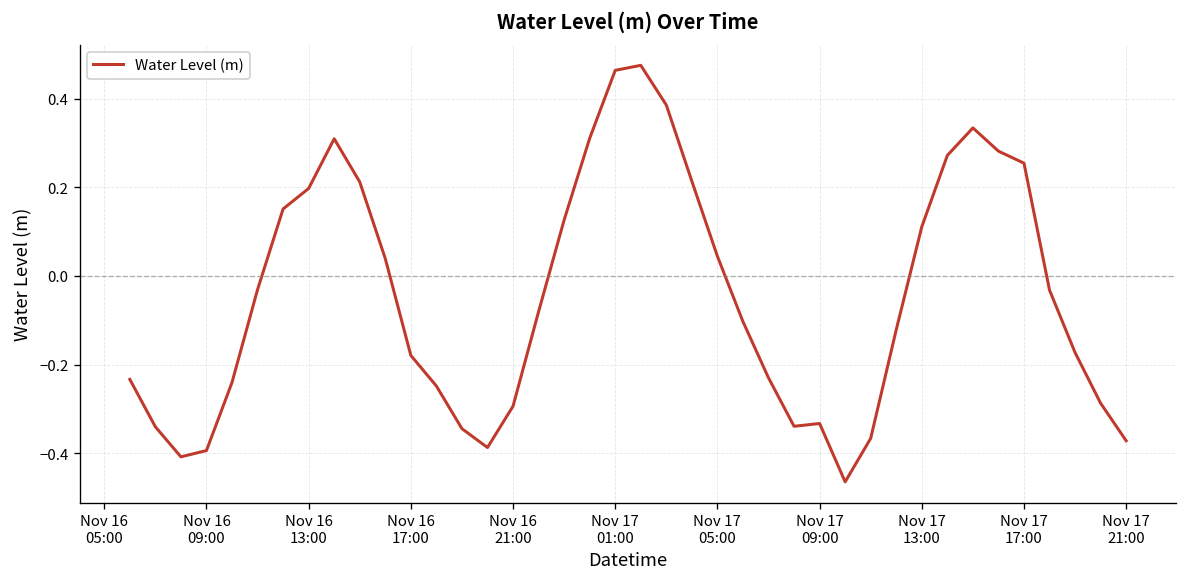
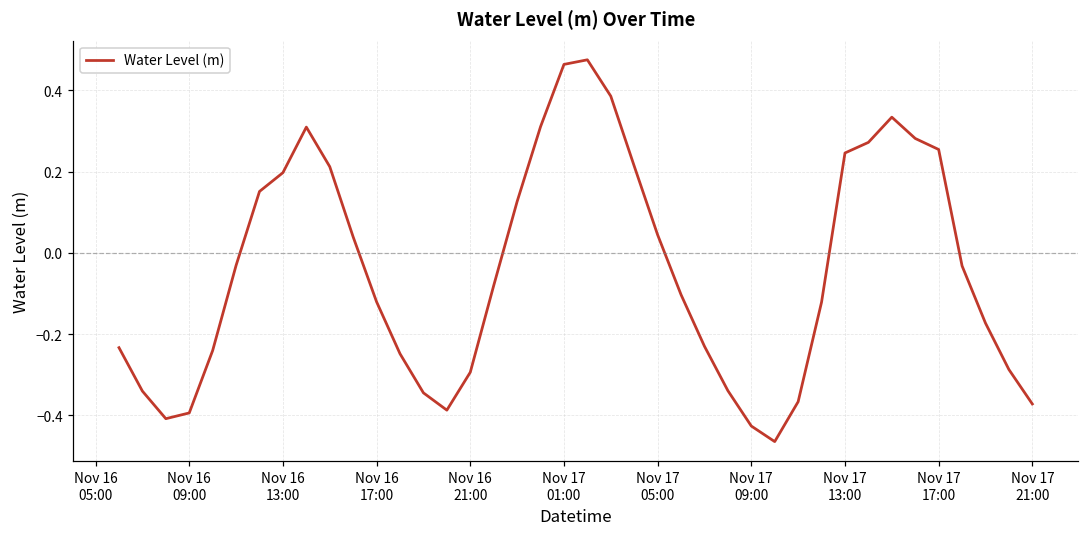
Nov 16 17:00: -0.18 -> -0.12
Nov 17 09:00: -0.33 -> -0.43
Nov 17 13:00: 0.11 -> 0.25
